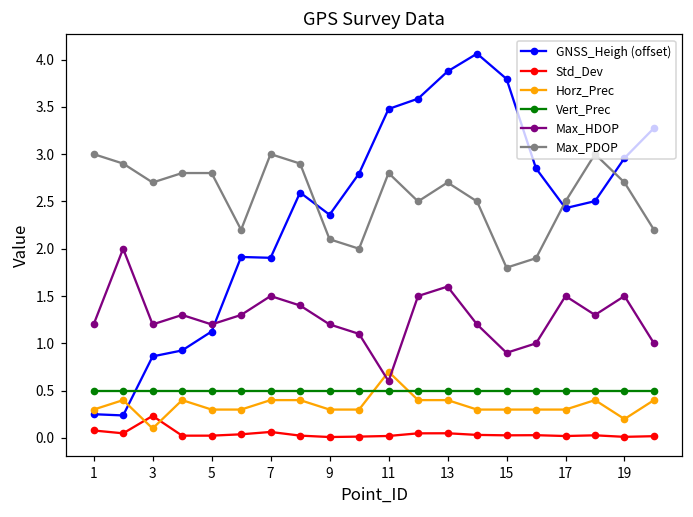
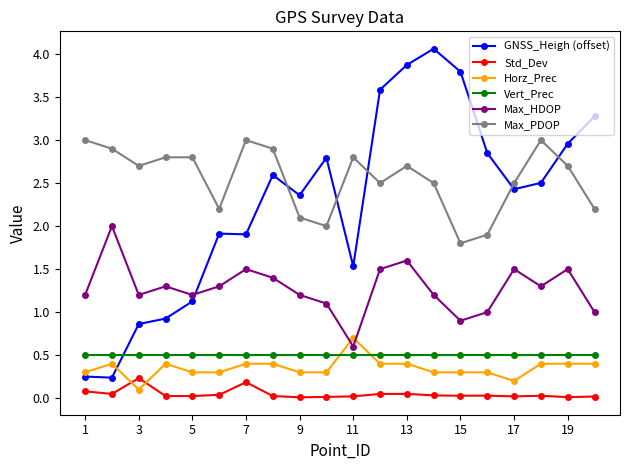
Std_Dev, 7: 0.1 -> 0.2
GNSS_Heigh (offset), 11: 3.5 -> 1.5
Horz_Prec, 17: 0.3 -> 0.2
Horz_Prec, 19: 0.2 -> 0.4
